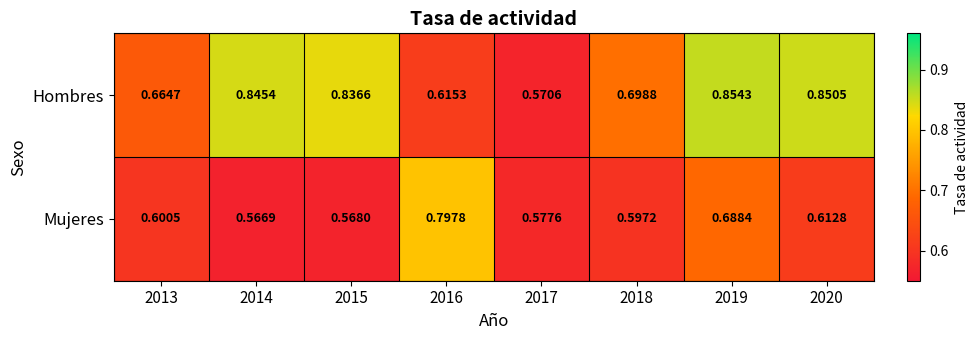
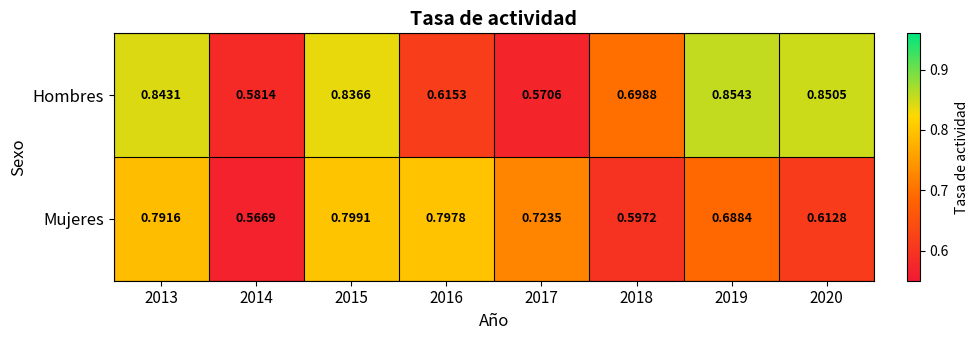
Hombres, 2013: 0.6647 -> 0.8431
Hombres, 2014: 0.8454 -> 0.5814
Mujeres, 2013: 0.6005 -> 0.7916
Mujeres, 2015: 0.5680 -> 0.7991
Mujeres, 2017: 0.5776 -> 0.7235
